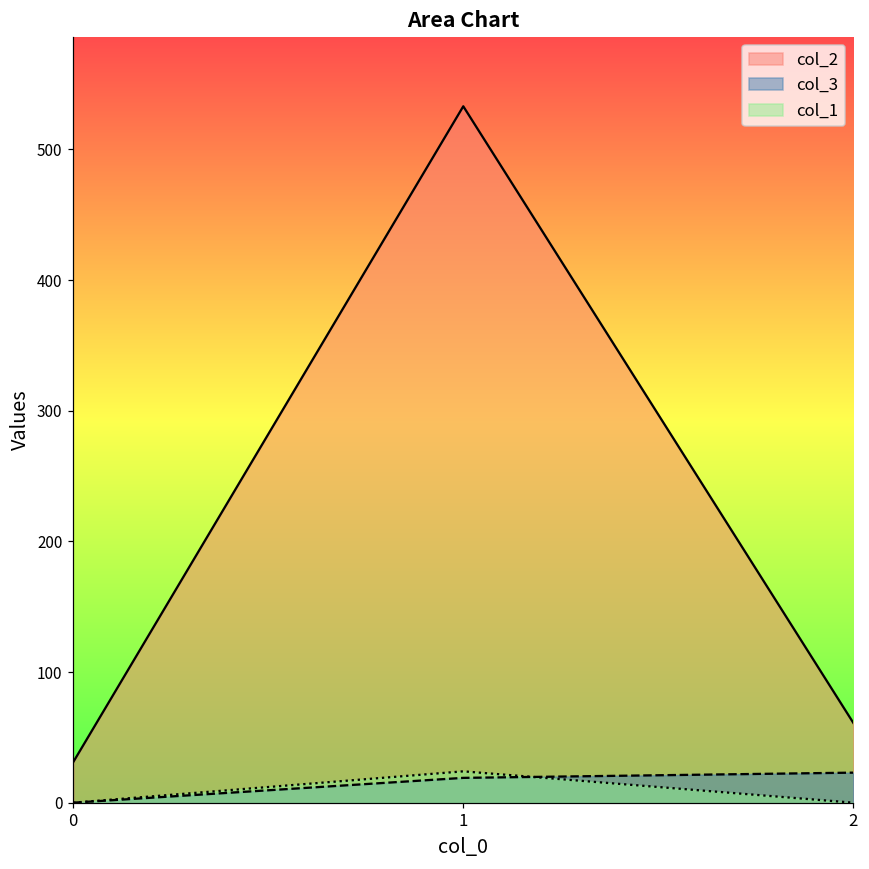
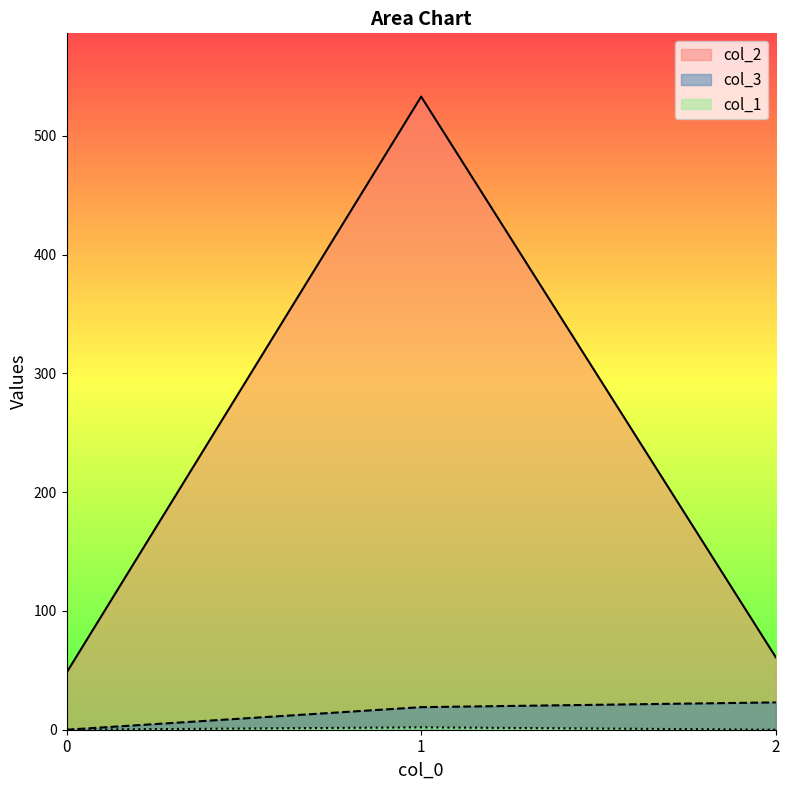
col_2, 0: 31 -> 48
col_1, 1: 24 -> 2
